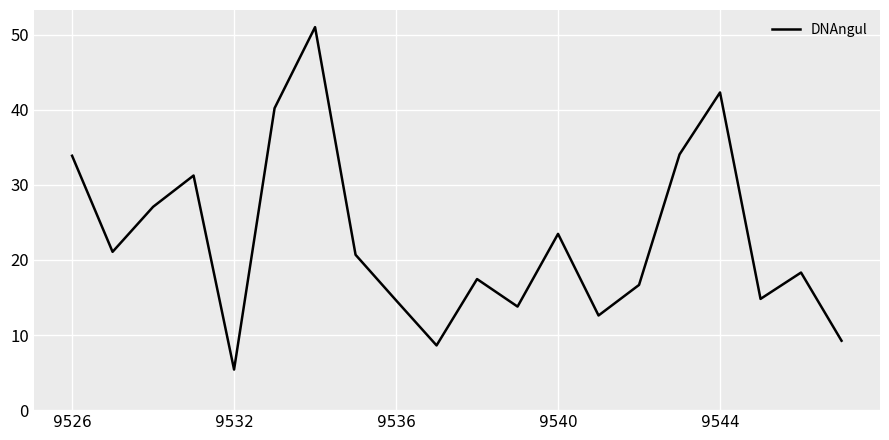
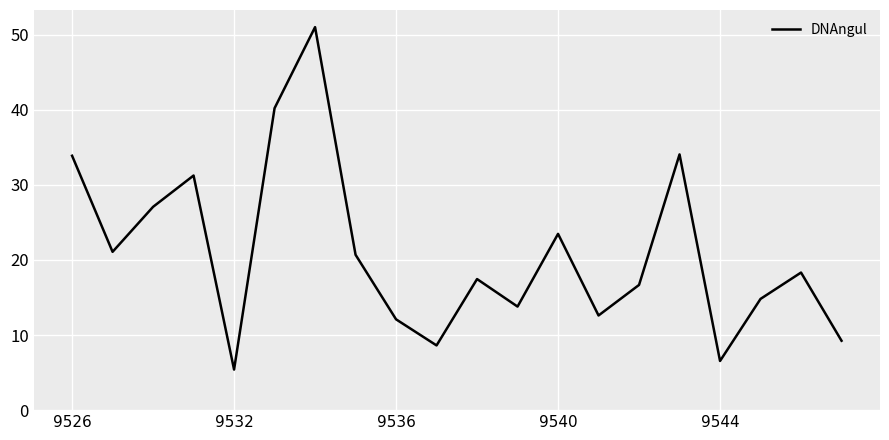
9536: 15 -> 12
9544: 42 -> 7
